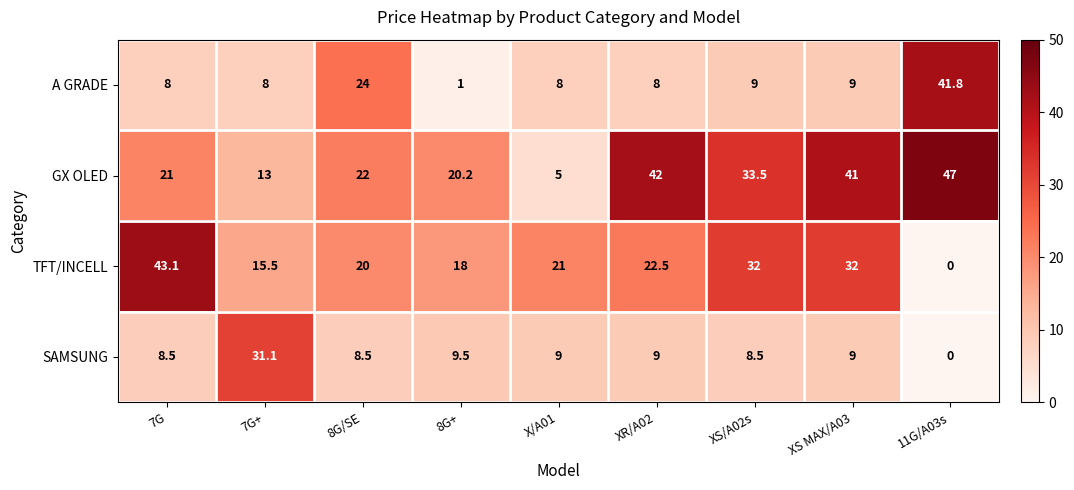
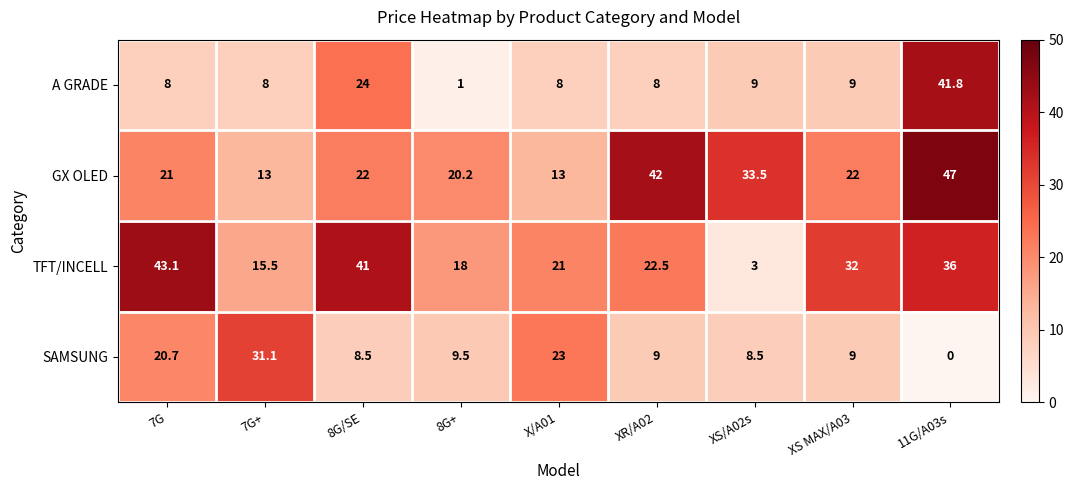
GX OLED, X/A01: 5 -> 13
GX OLED, XS MAX/A03: 41 -> 22
TFT/INCELL, 8G/SE: 20 -> 41
TFT/INCELL, XS/A02s: 32 -> 3
TFT/INCELL, 11G/A03s: 0 -> 36
SAMSUNG, 7G: 8.5 -> 20.7
SAMSUNG, X/A01: 9 -> 23
